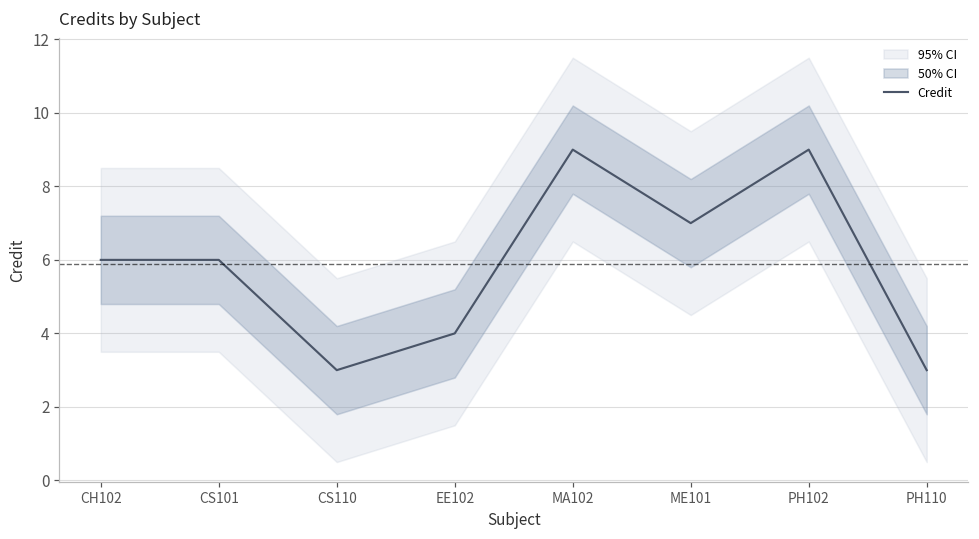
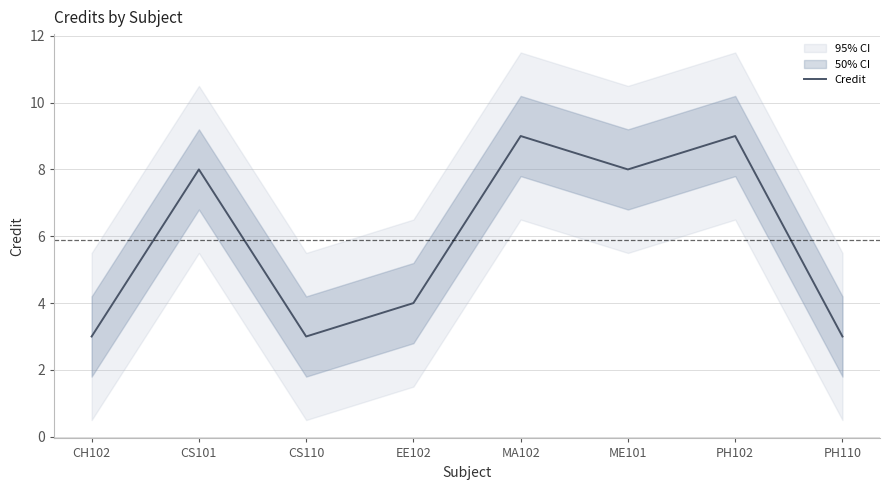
Credit, CH102: 6 -> 3
Credit, CS101: 6 -> 8
Credit, ME101: 7 -> 8
